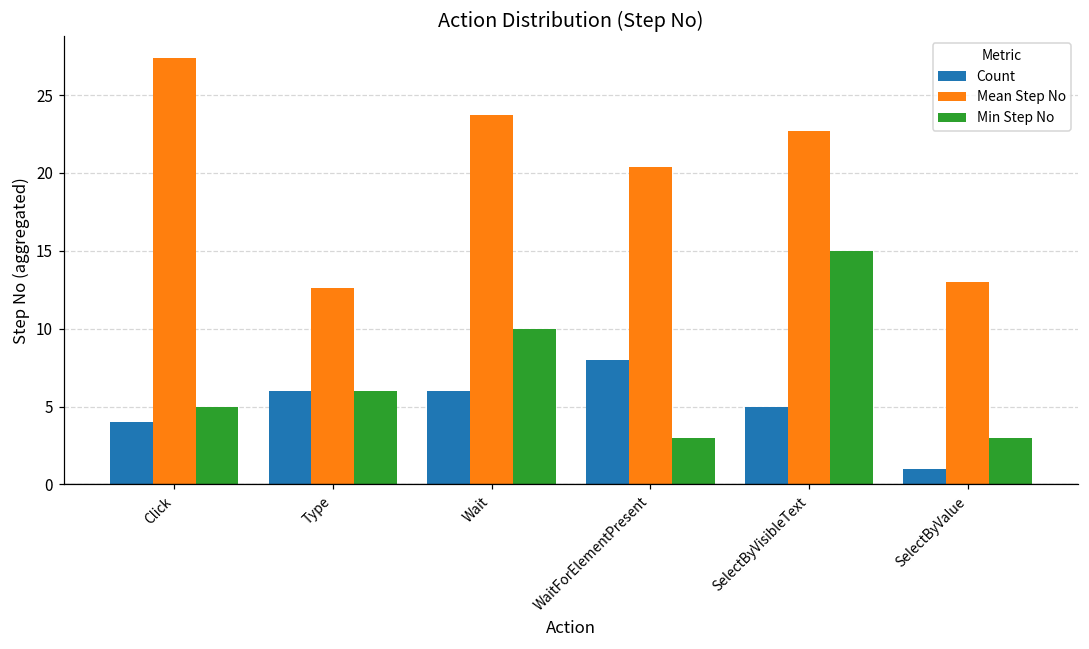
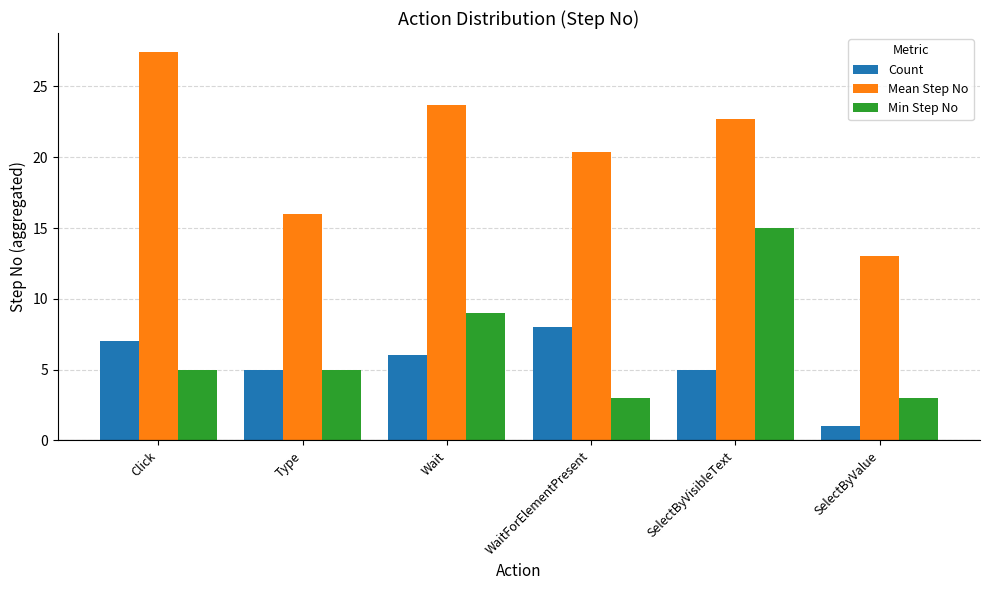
Count, Click: 4 -> 7
Count, Type: 6 -> 5
Mean Step No, Type: 12.6 -> 16.0
Min Step No, Type: 6 -> 5
Min Step No, Wait: 10 -> 9
